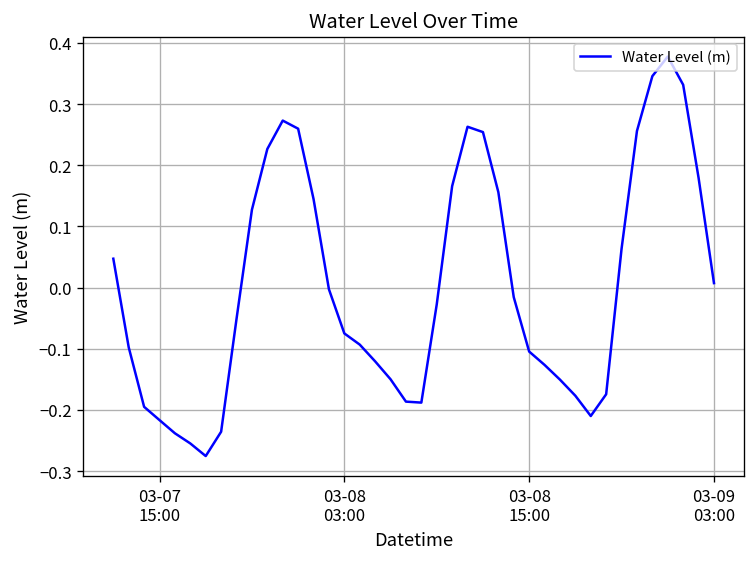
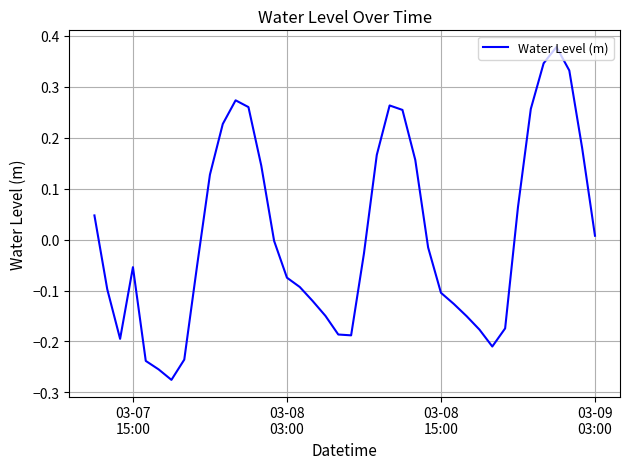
03-07 15:00: -0.22 -> -0.05
